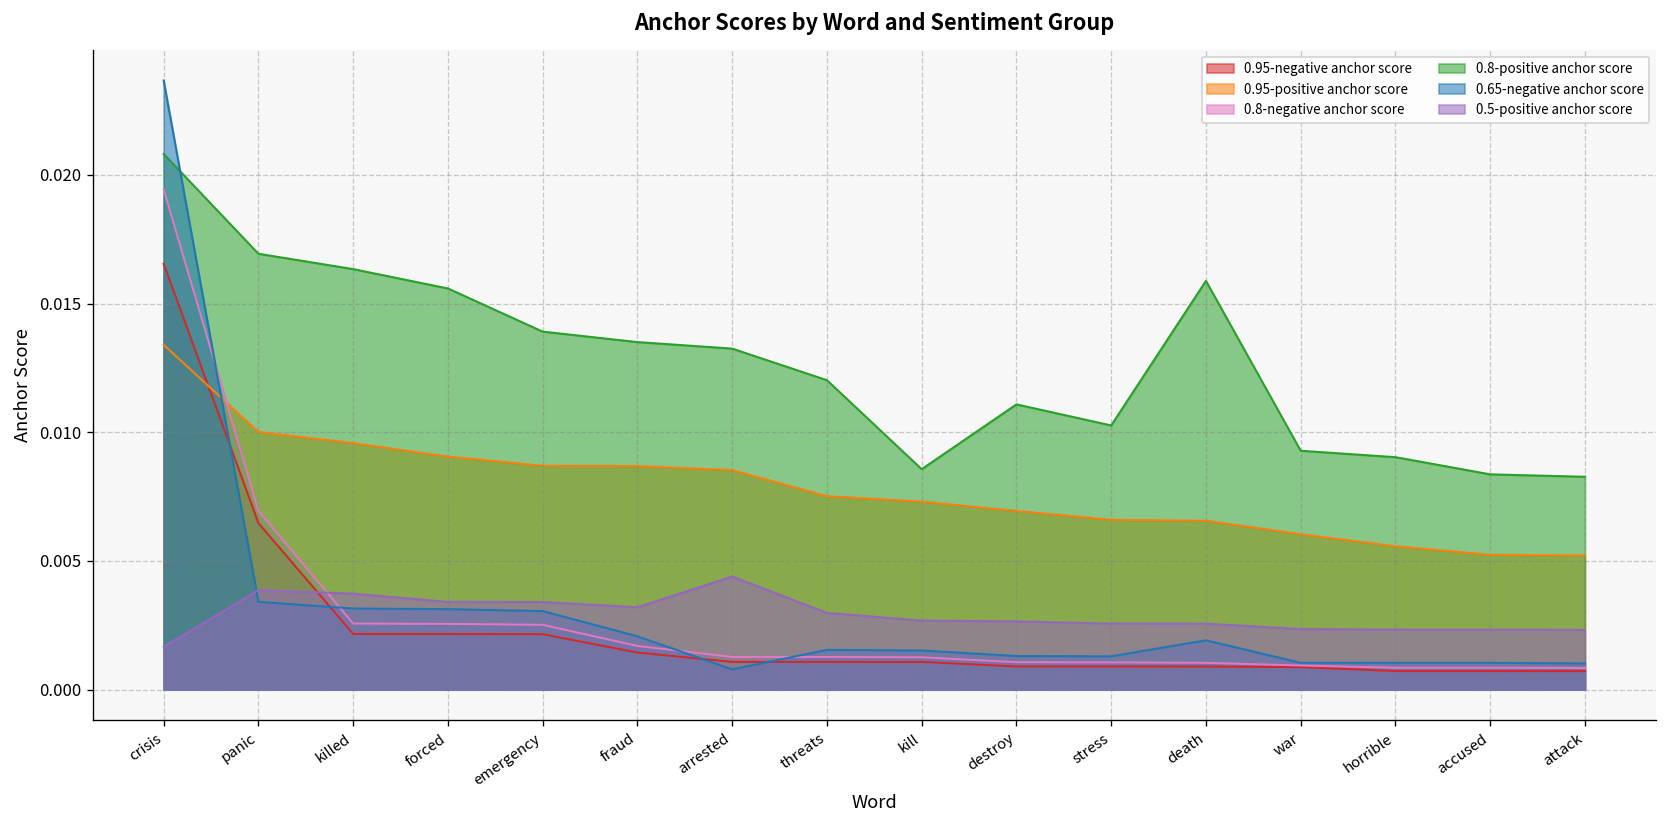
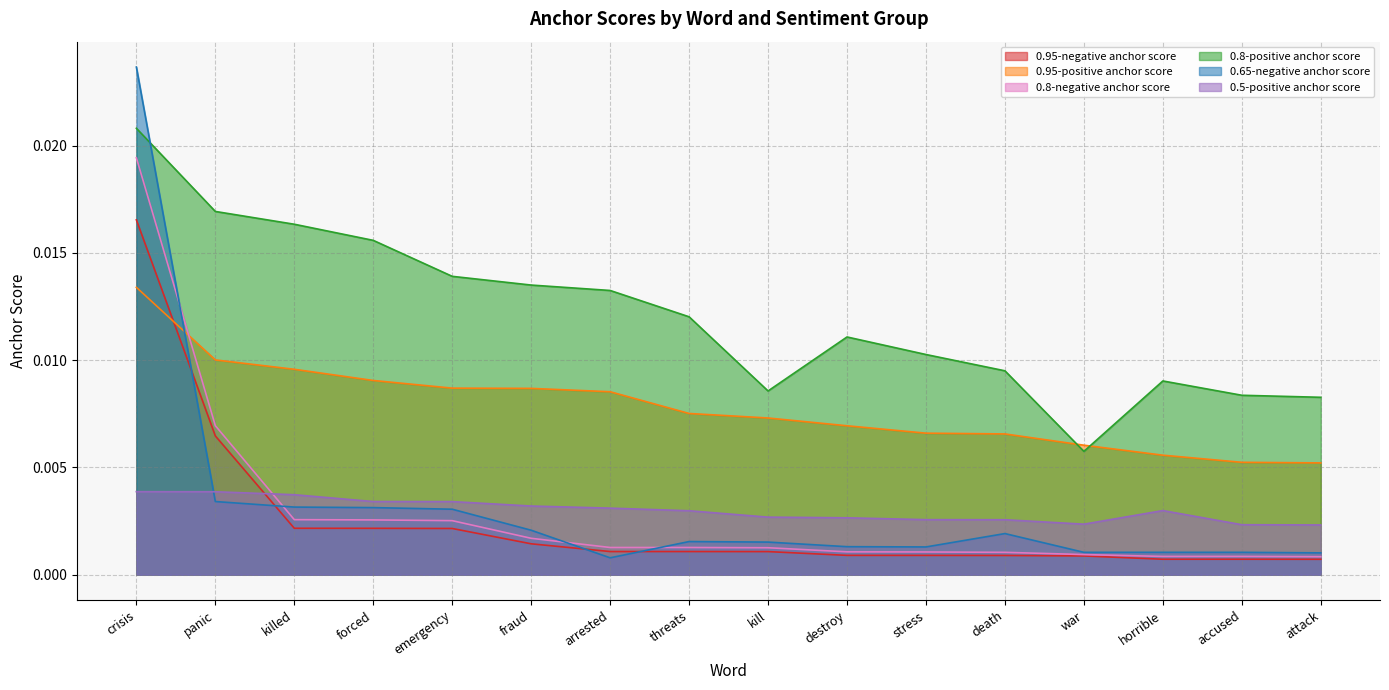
0.5-positive anchor score, crisis: 0.0017 -> 0.0039
0.5-positive anchor score, arrested: 0.0044 -> 0.0031
0.8-positive anchor score, death: 0.0159 -> 0.0095
0.8-positive anchor score, war: 0.0093 -> 0.0057
0.5-positive anchor score, horrible: 0.0023 -> 0.0030
